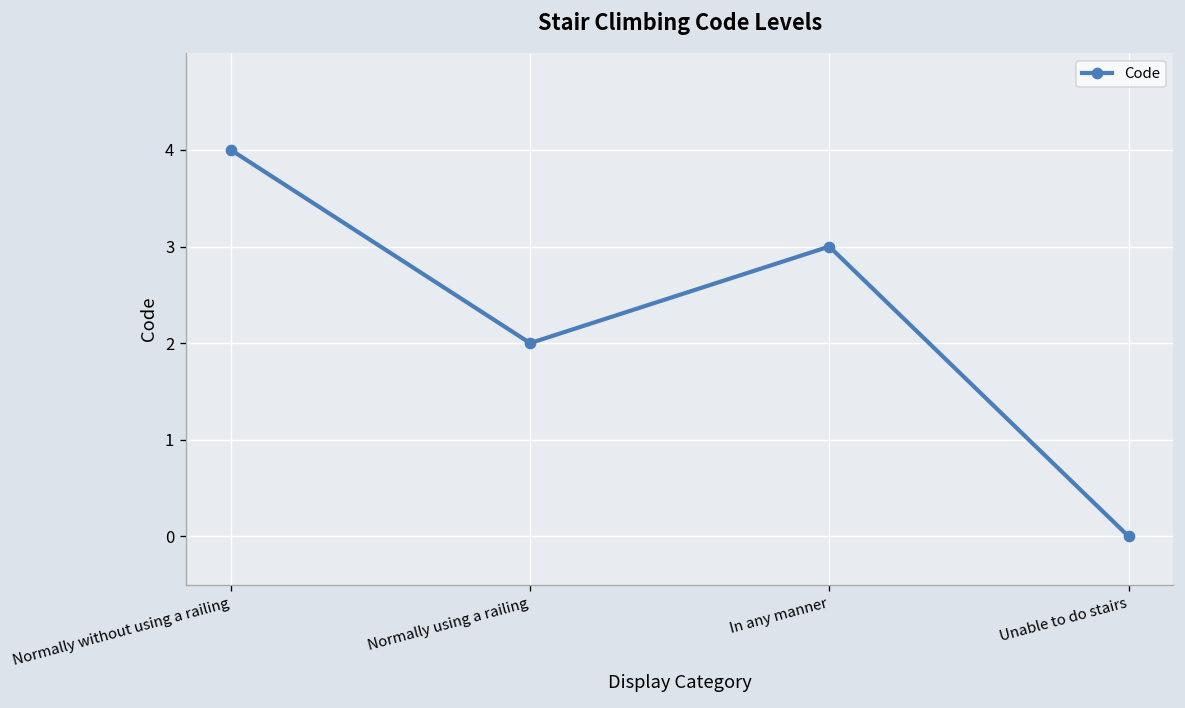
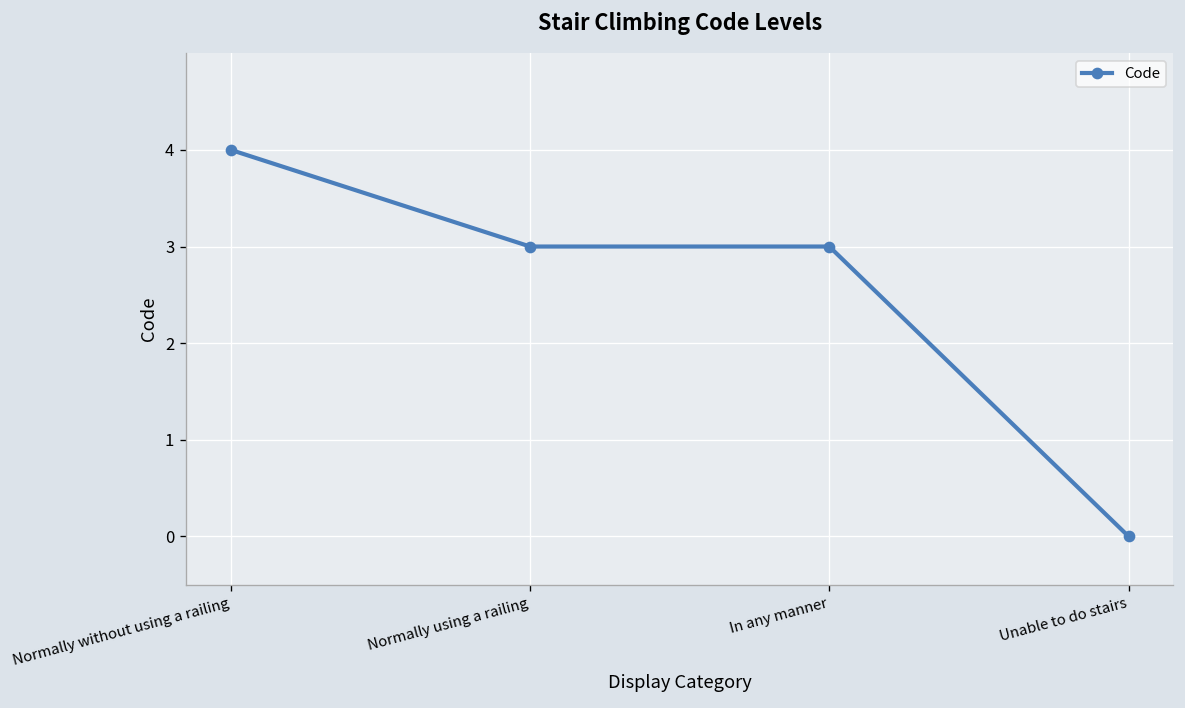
Normally using a railing: 2 -> 3
